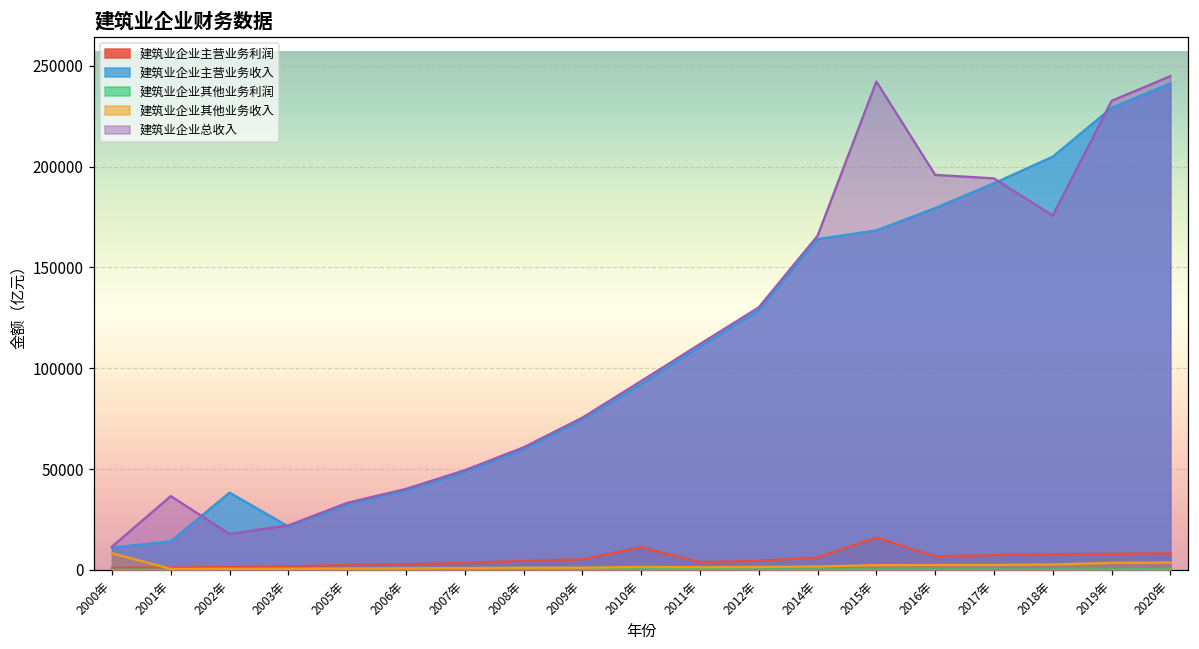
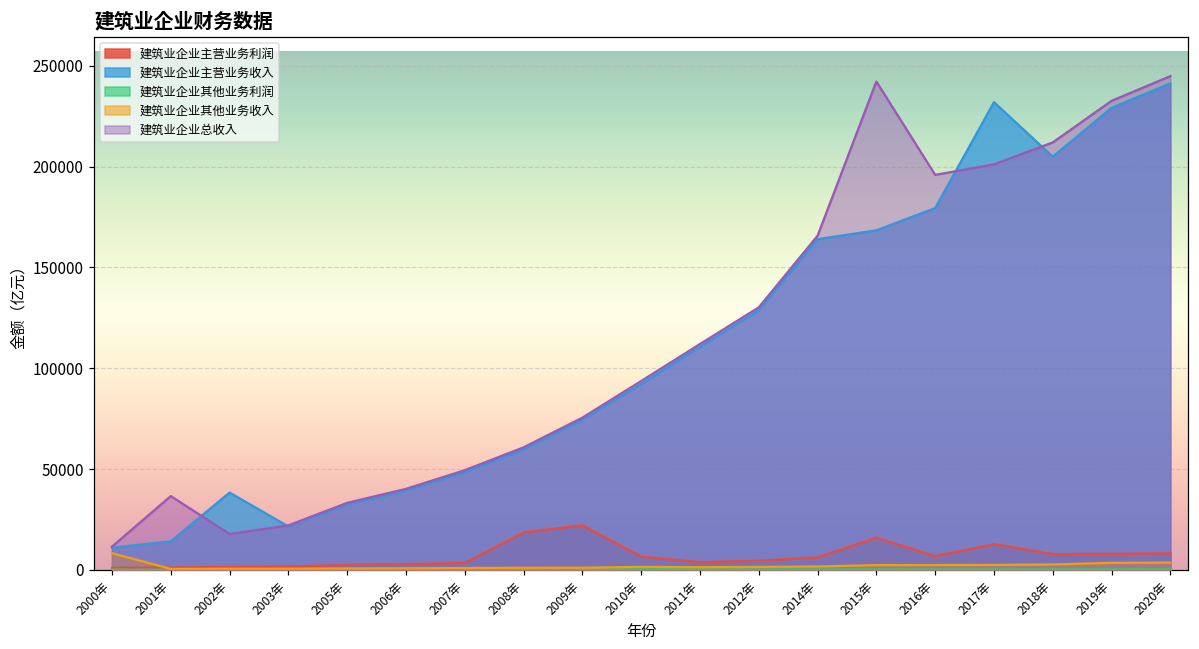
建筑业企业主营业务利润, 2008年: 4000 -> 19000
建筑业企业主营业务利润, 2009年: 5000 -> 22000
建筑业企业主营业务利润, 2010年: 11000 -> 7000
建筑业企业主营业务利润, 2017年: 7000 -> 13000
建筑业企业主营业务收入, 2017年: 192000 -> 232000
建筑业企业总收入, 2017年: 194000 -> 201000
建筑业企业总收入, 2018年: 176000 -> 212000
